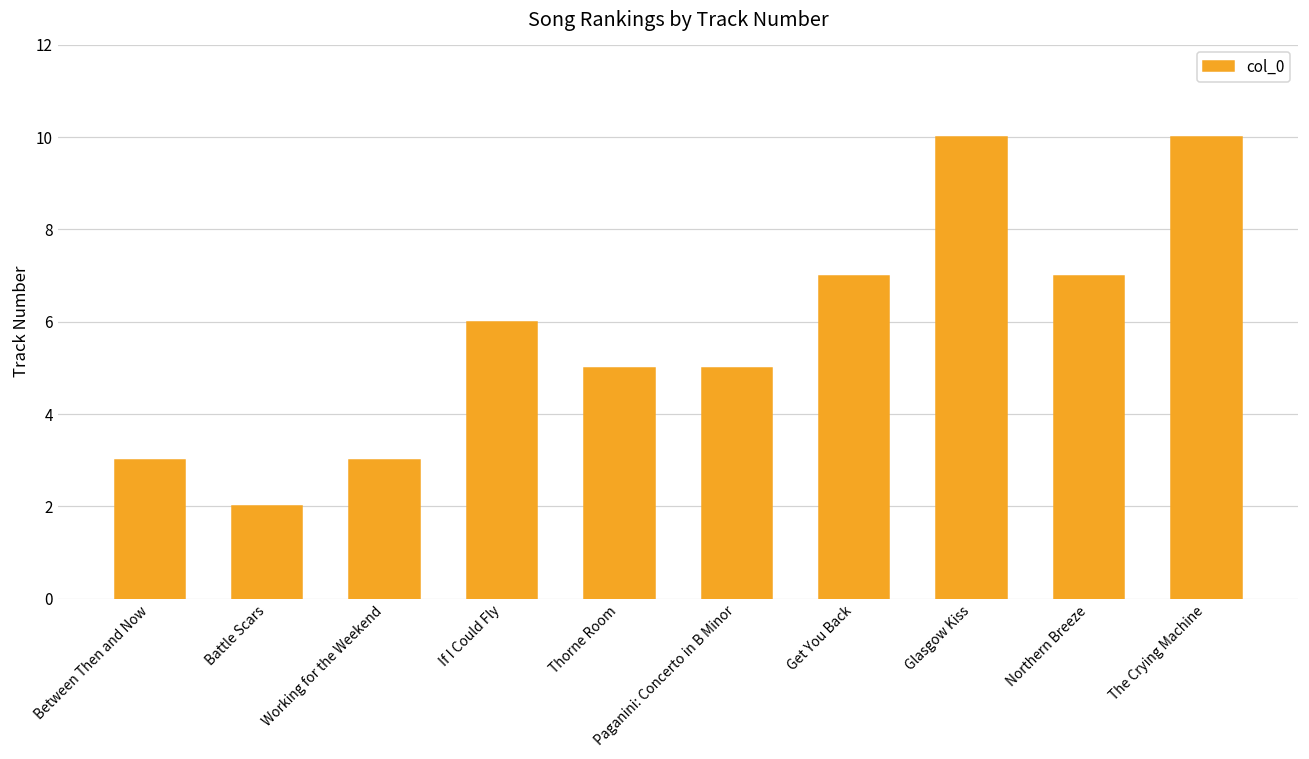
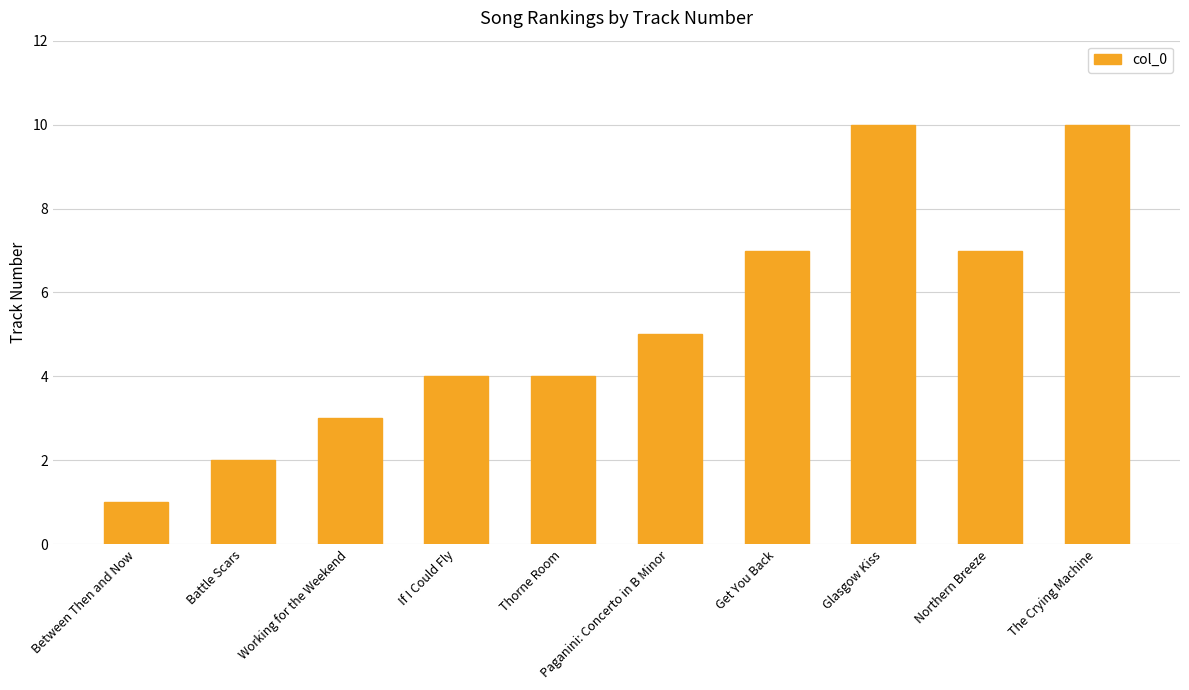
Between Then and Now: 3 -> 1
If I Could Fly: 6 -> 4
Thorne Room: 5 -> 4
